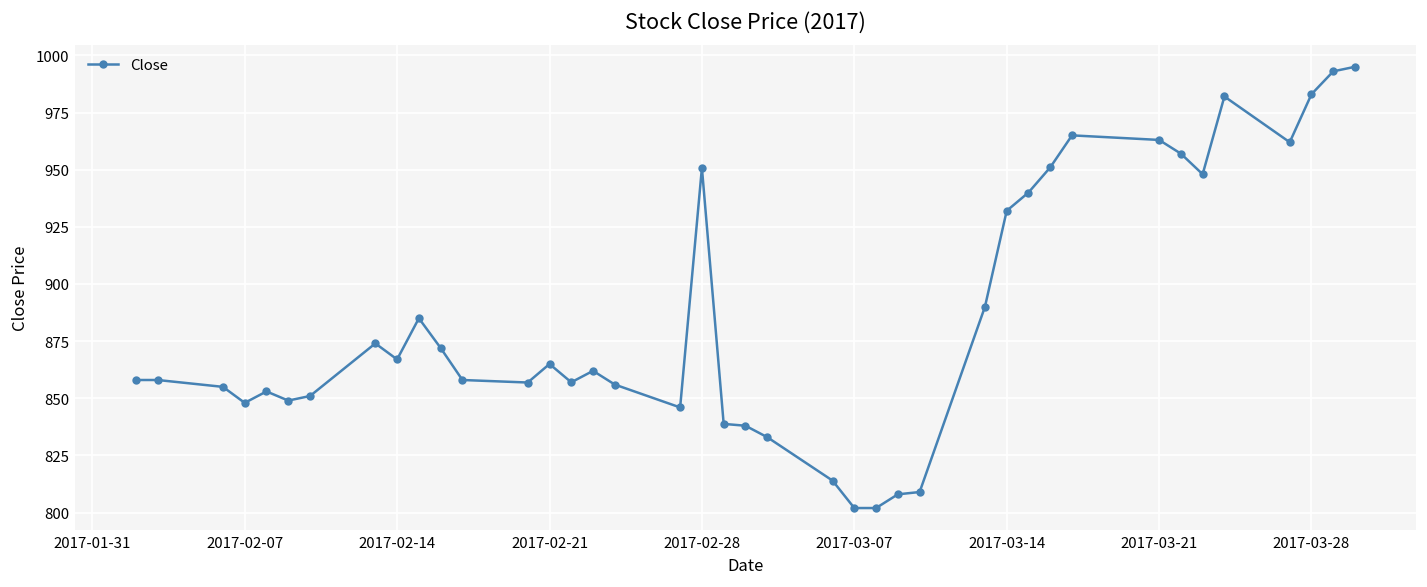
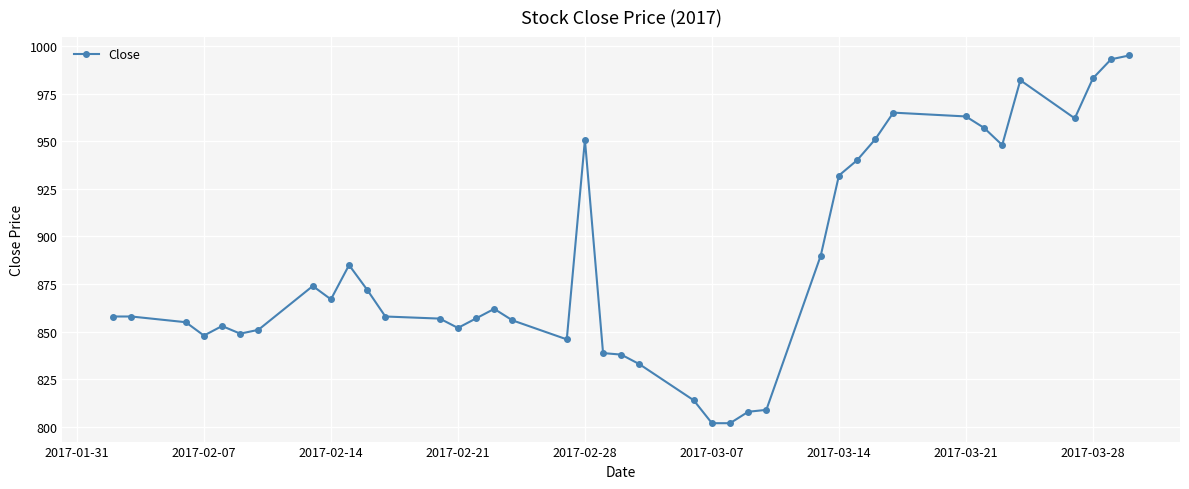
2017-02-21: 865 -> 852
